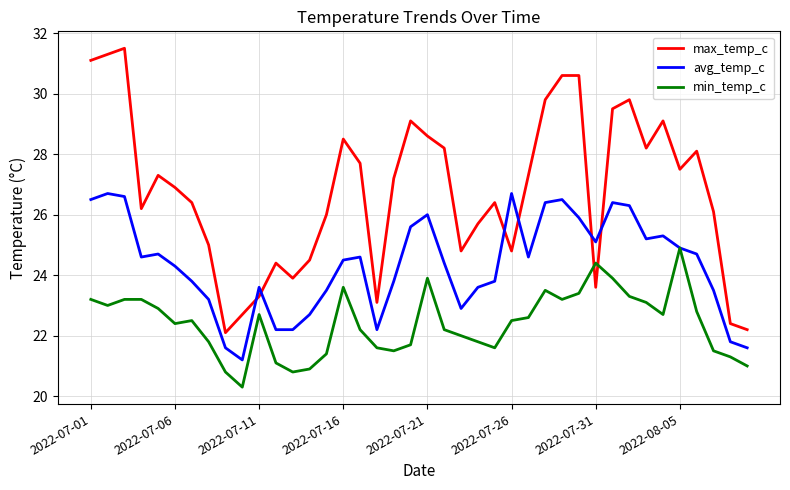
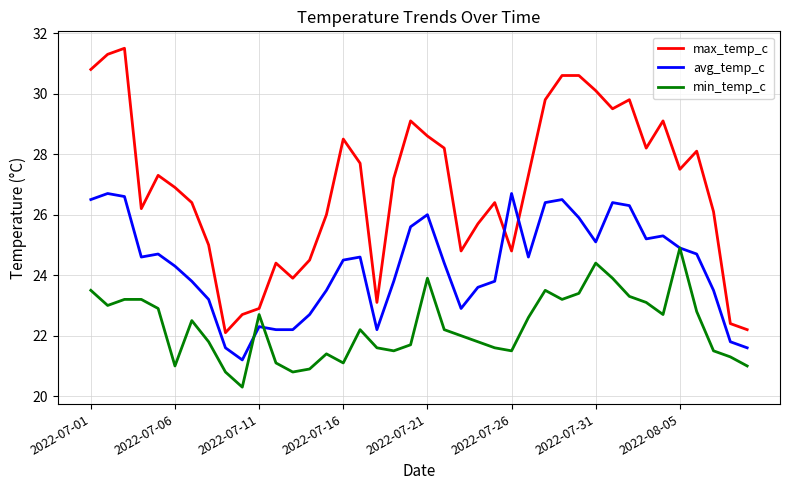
max_temp_c, 2022-07-01: 31.1 -> 30.8
min_temp_c, 2022-07-01: 23.2 -> 23.5
min_temp_c, 2022-07-06: 22.4 -> 21.0
max_temp_c, 2022-07-11: 23.3 -> 22.9
avg_temp_c, 2022-07-11: 23.6 -> 22.3
min_temp_c, 2022-07-16: 23.6 -> 21.1
min_temp_c, 2022-07-26: 22.5 -> 21.5
max_temp_c, 2022-07-31: 23.6 -> 30.1
